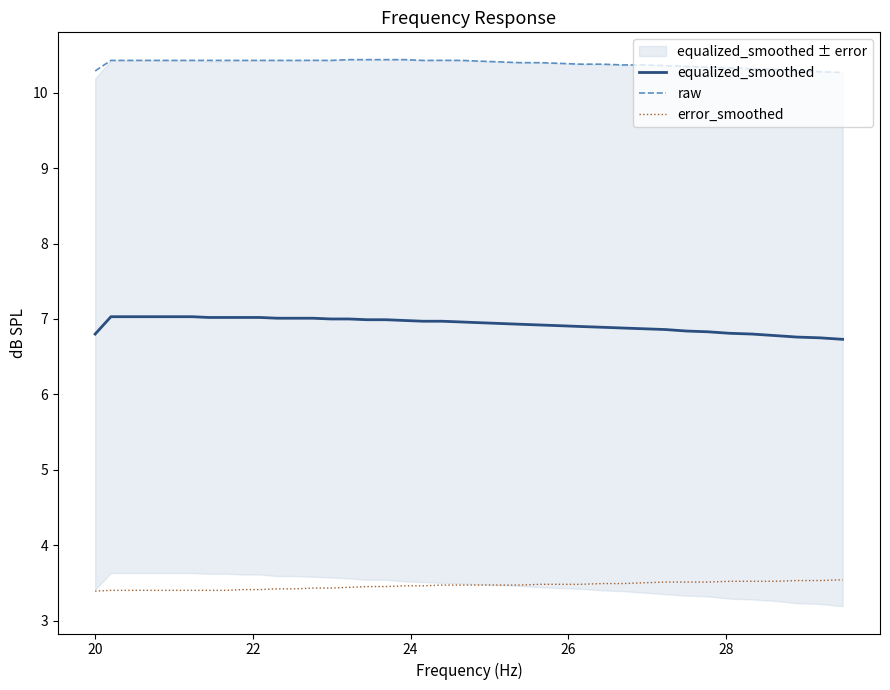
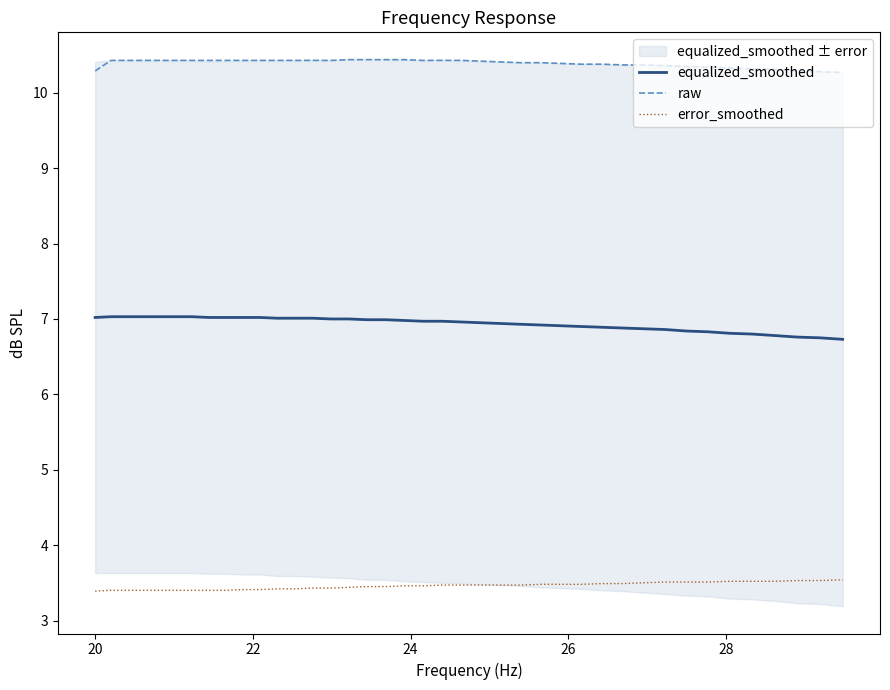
equalized_smoothed, 20: 6.8 -> 7.0
